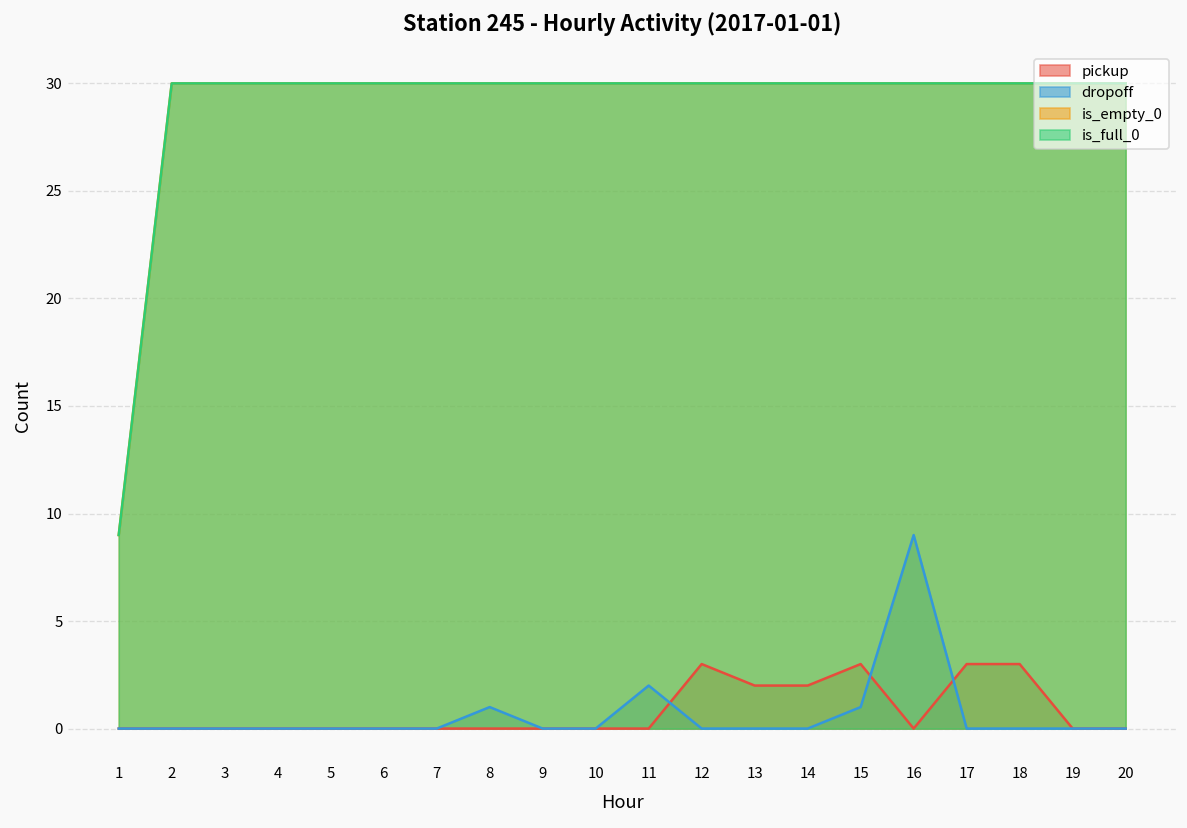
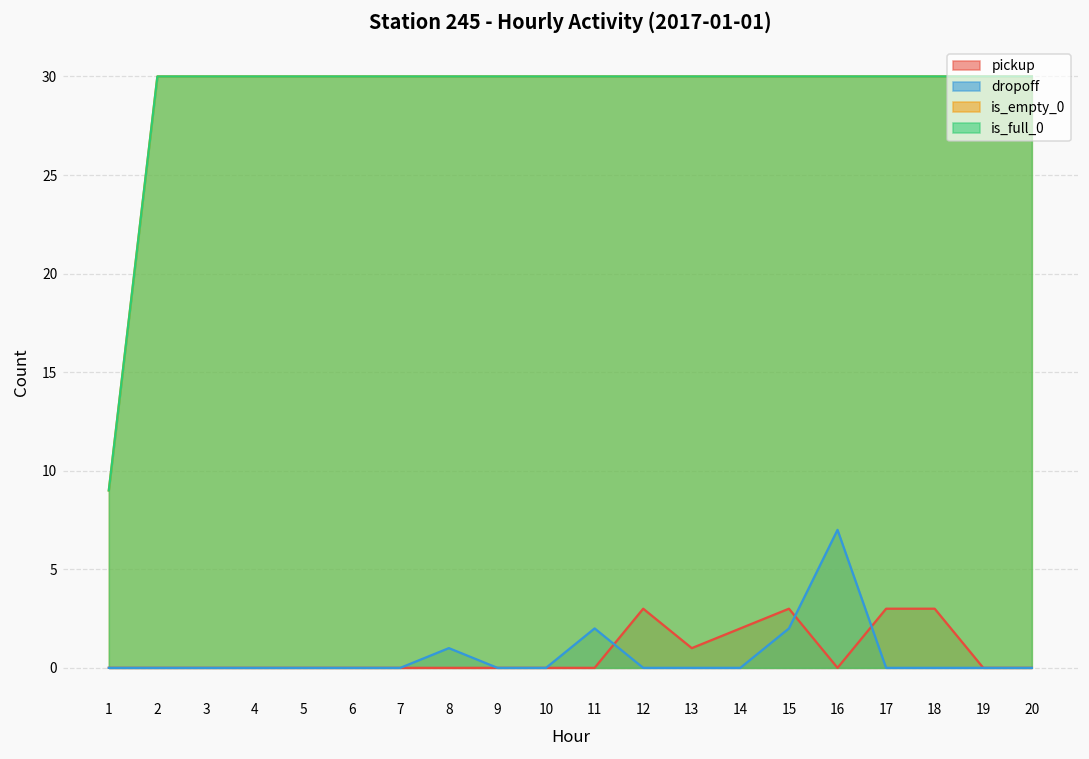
pickup, 13: 2 -> 1
dropoff, 15: 1 -> 2
dropoff, 16: 9 -> 7
